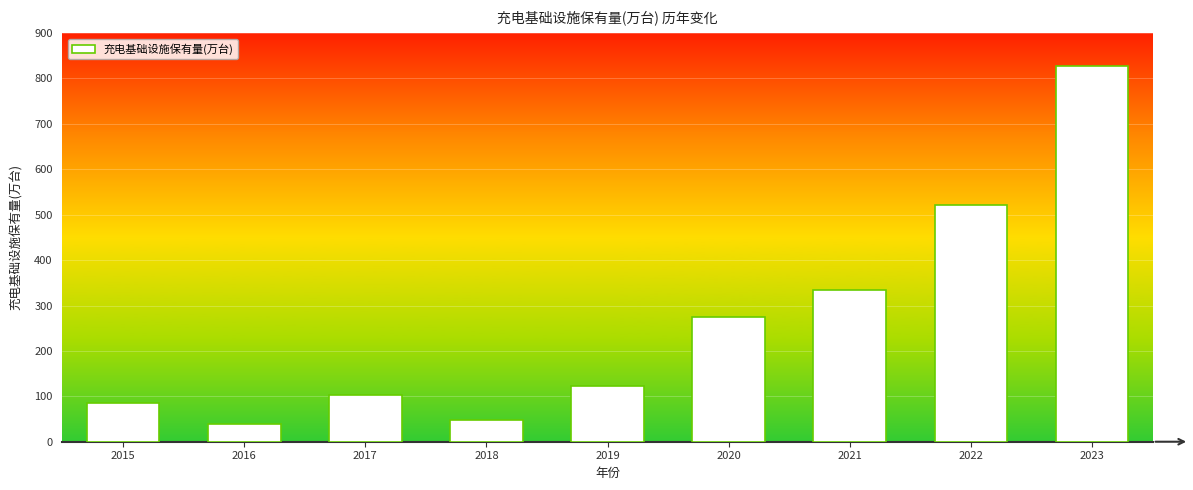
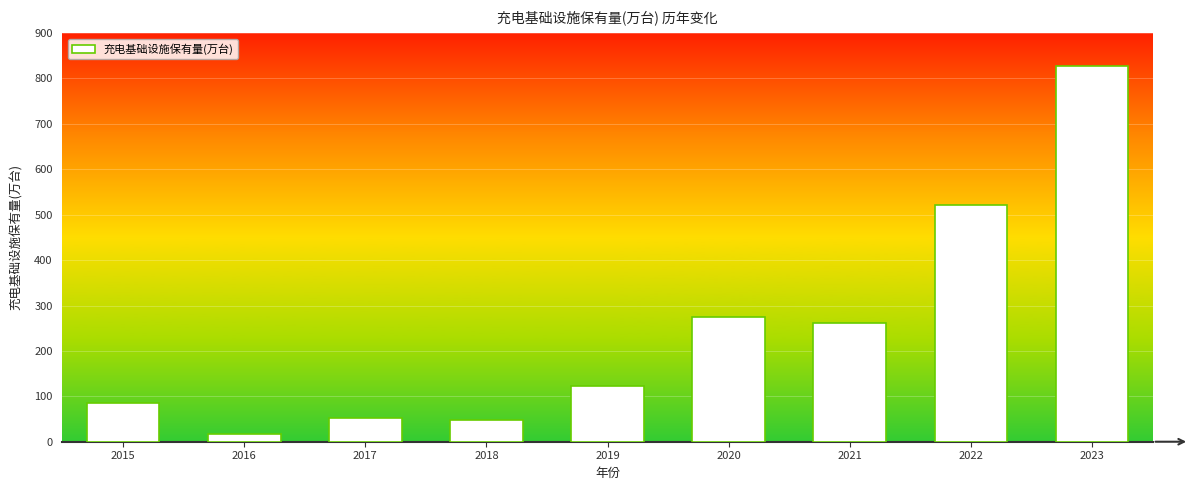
2016: 40 -> 20
2017: 100 -> 50
2021: 330 -> 260
